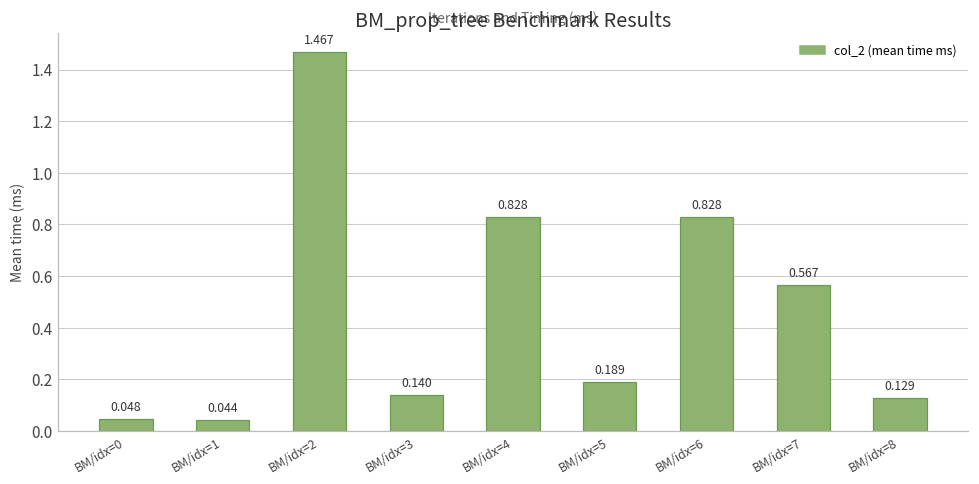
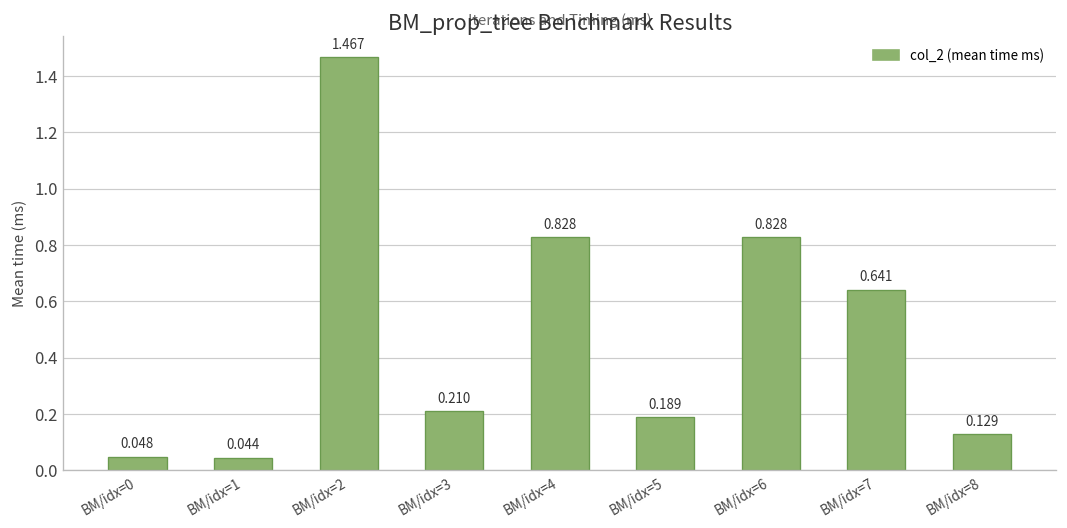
BM/idx=3: 0.140 -> 0.210
BM/idx=7: 0.567 -> 0.641
